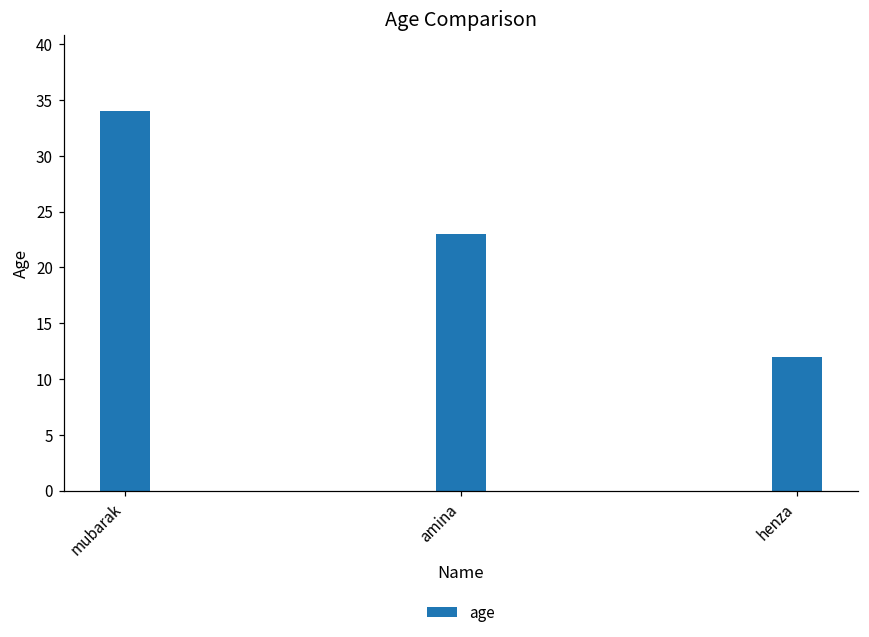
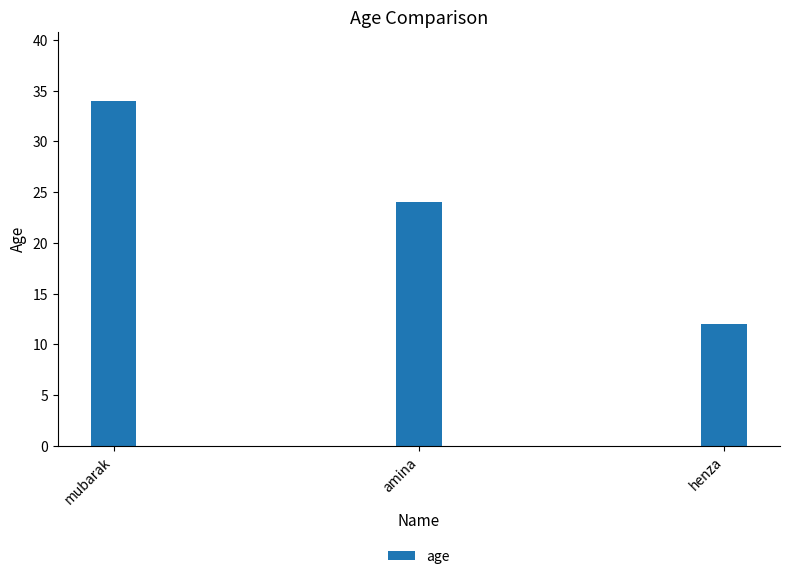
amina: 23 -> 24
